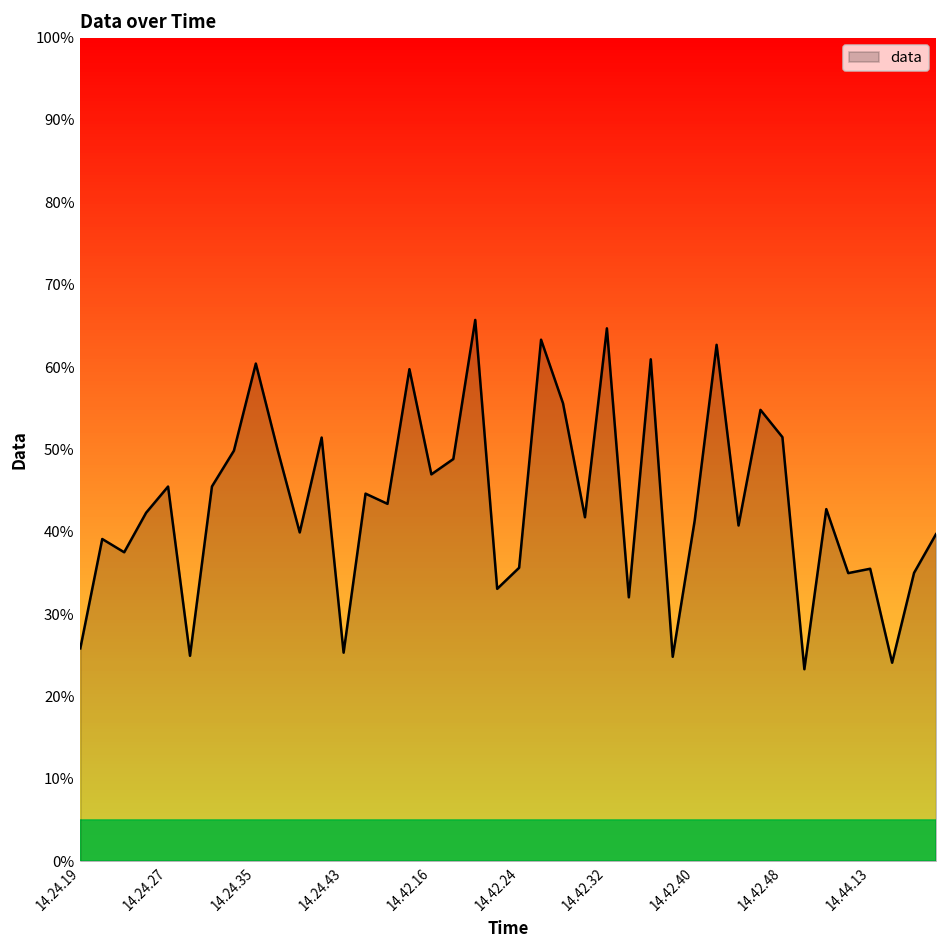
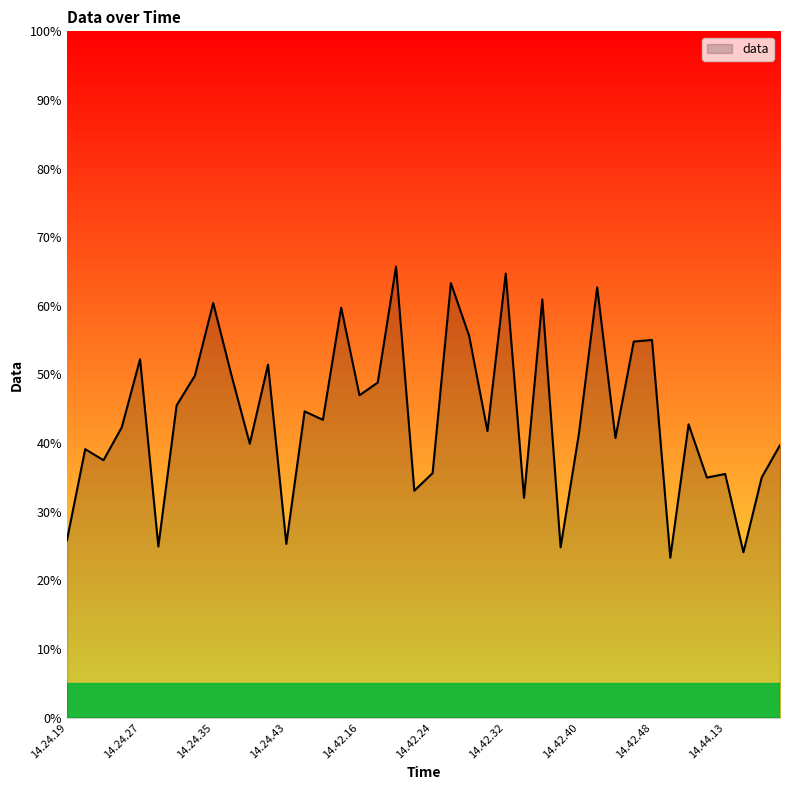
14.24.27: 45% -> 52%
14.42.48: 51% -> 55%
